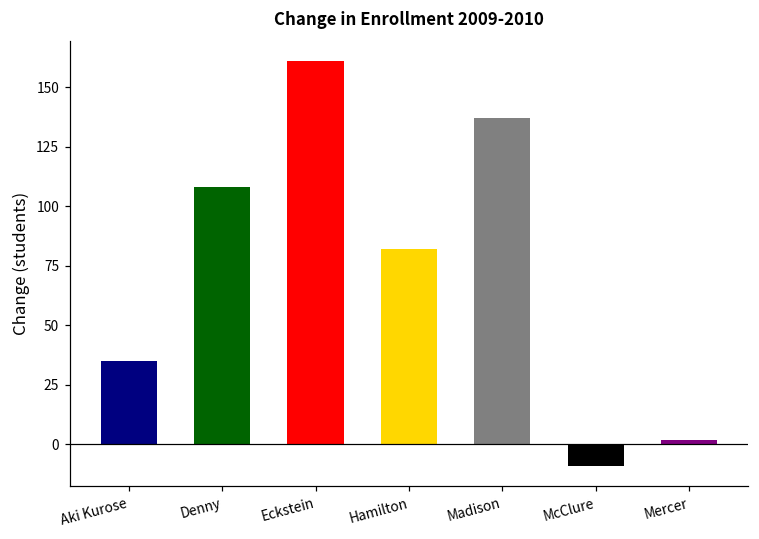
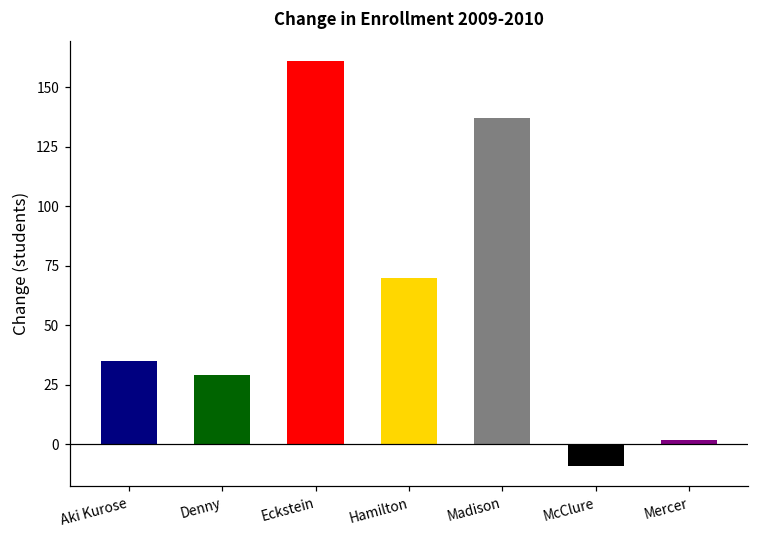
Denny: 108 -> 29
Hamilton: 82 -> 70
